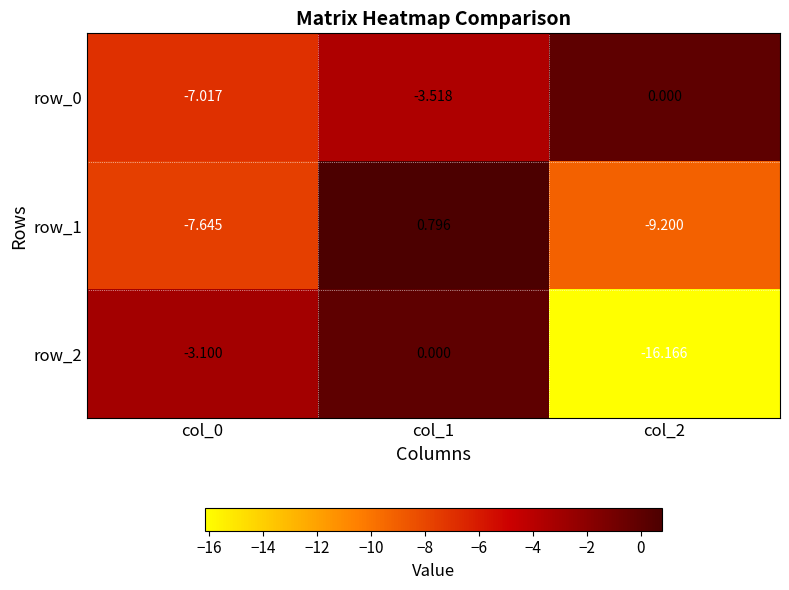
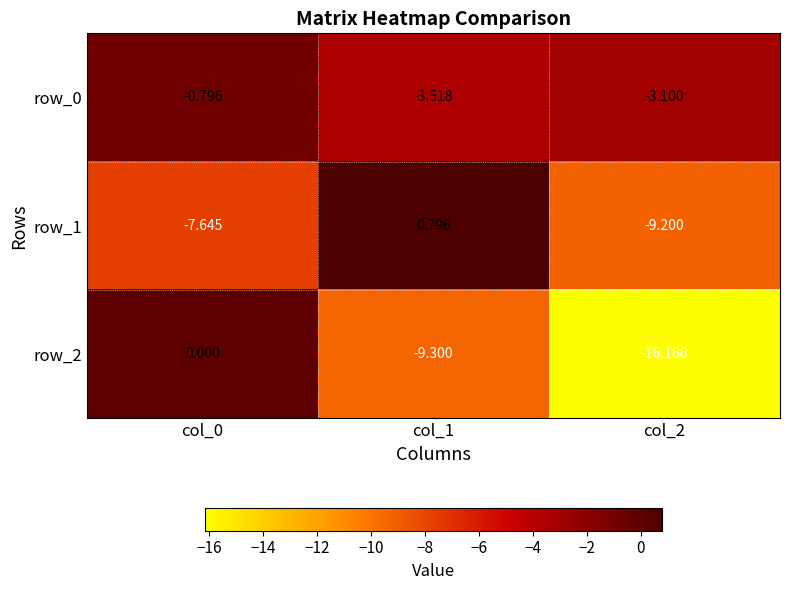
row_0, col_0: -7.017 -> -0.796
row_0, col_2: 0.000 -> -3.100
row_2, col_0: -3.100 -> 0.000
row_2, col_1: 0.000 -> -9.300
